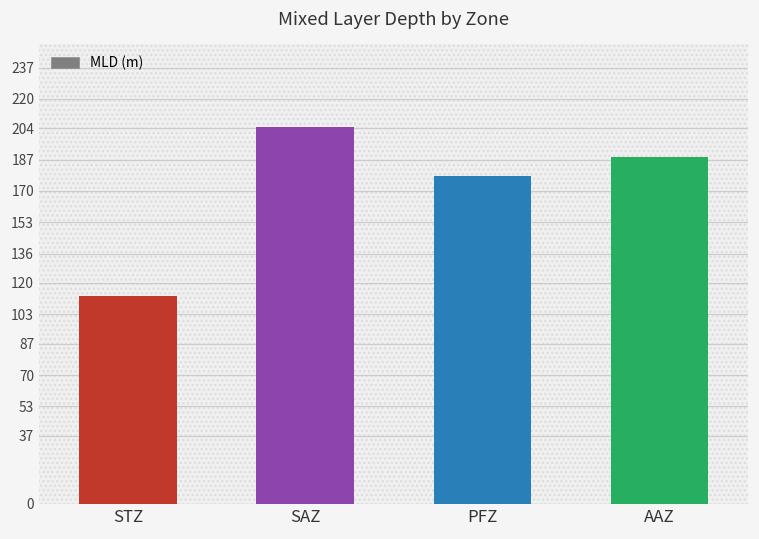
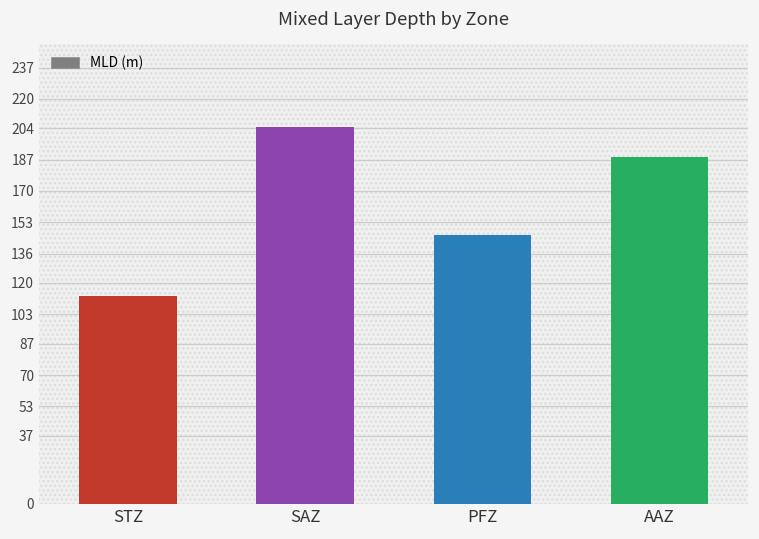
PFZ: 178 -> 146
